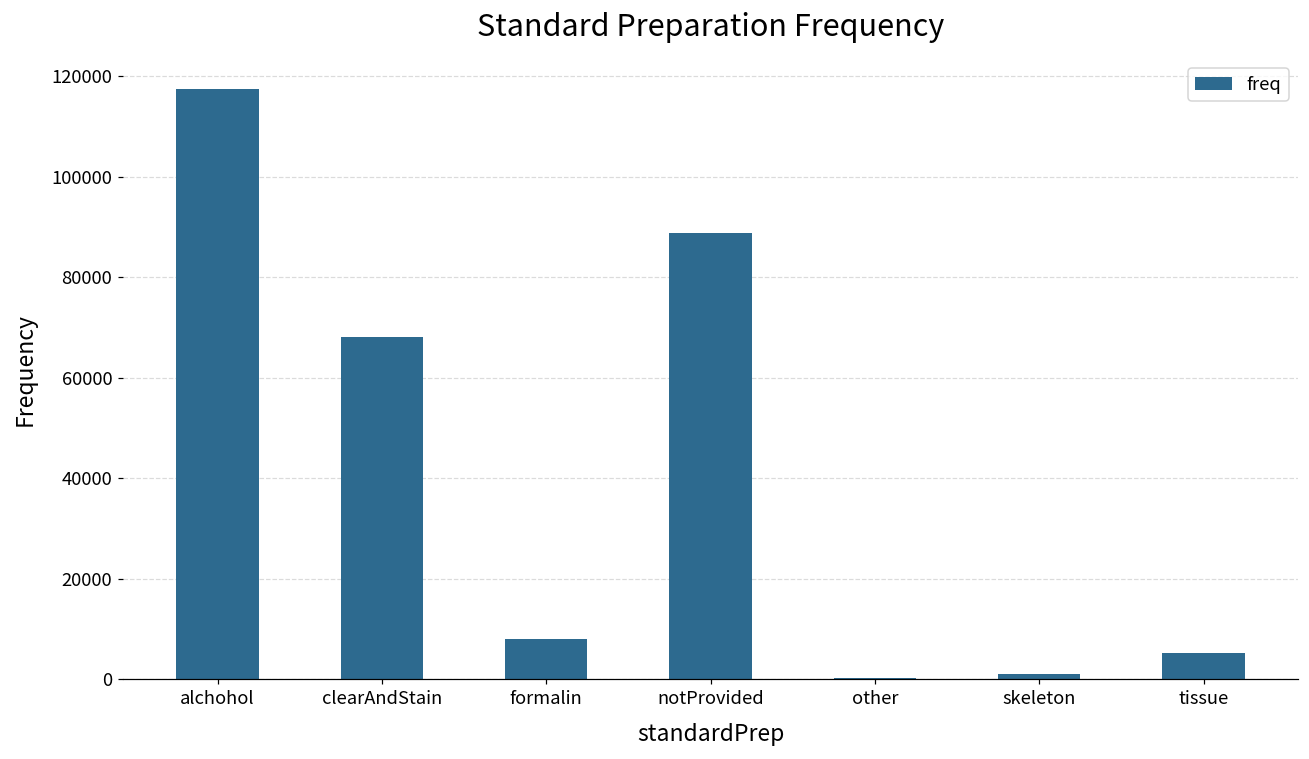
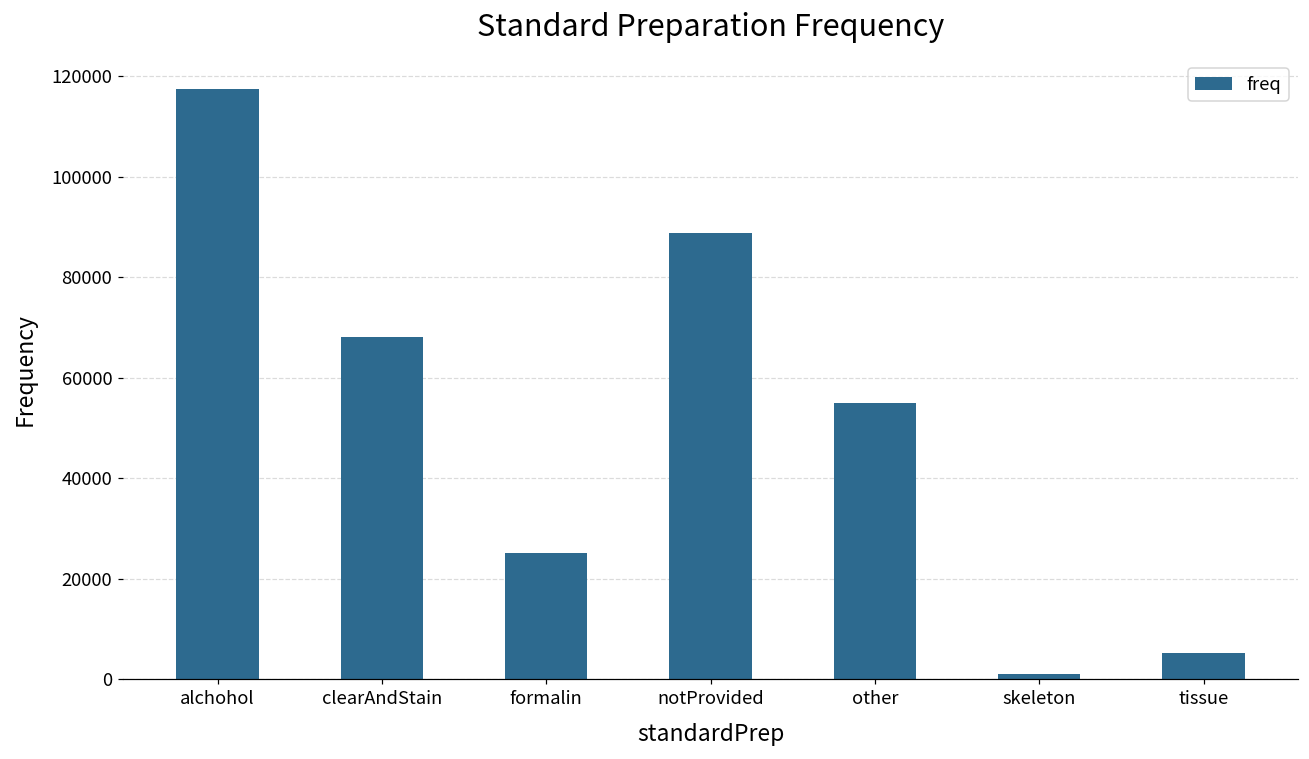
formalin: 8000 -> 25000
other: 0 -> 55000
